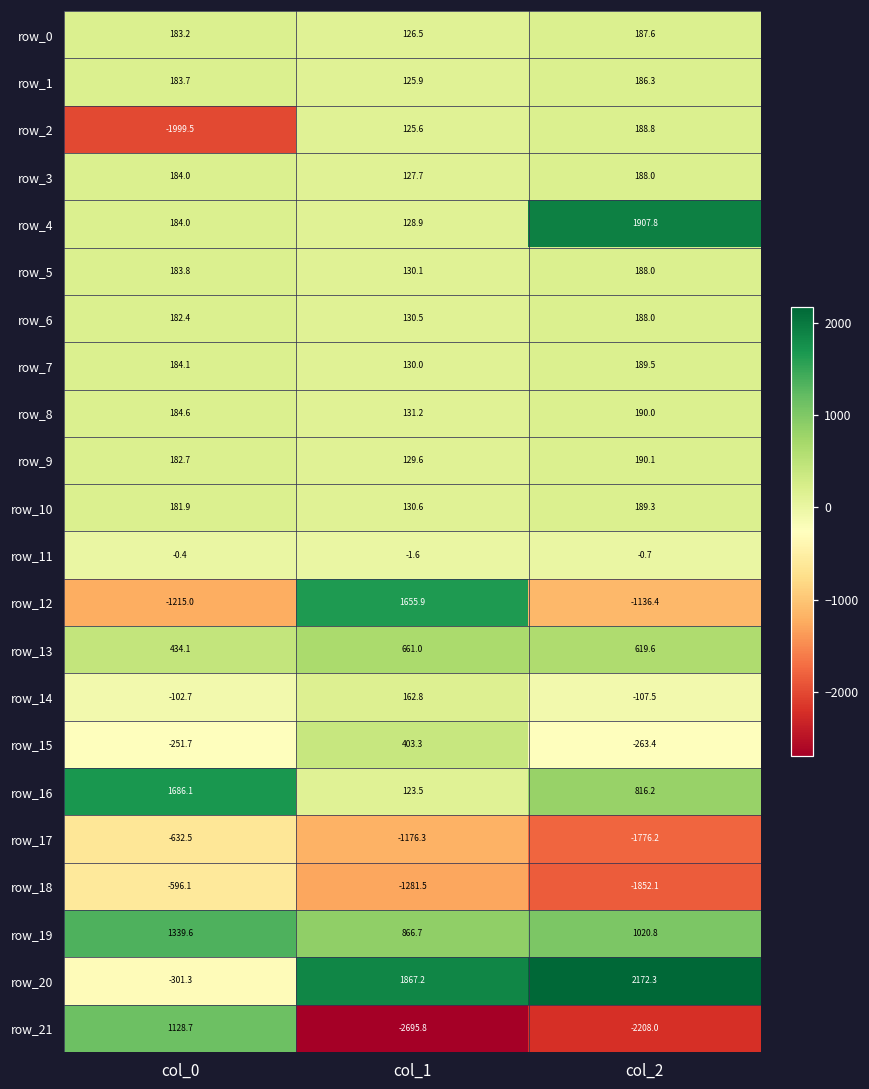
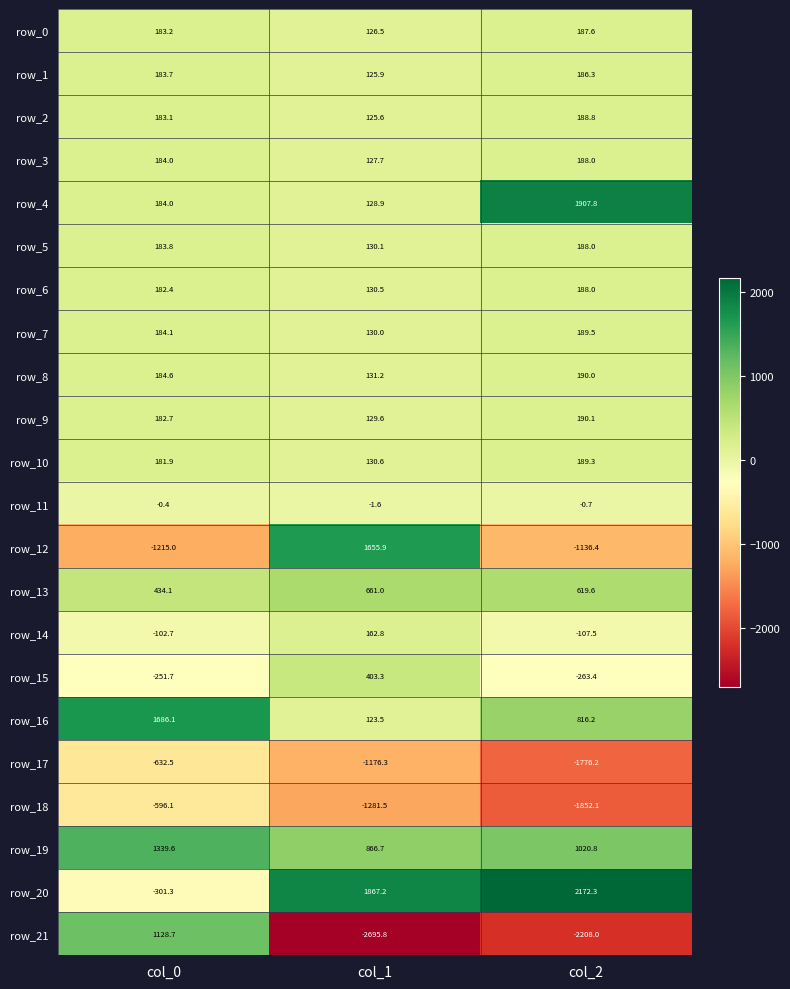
row_2, col_0: -1999.5 -> 183.1
